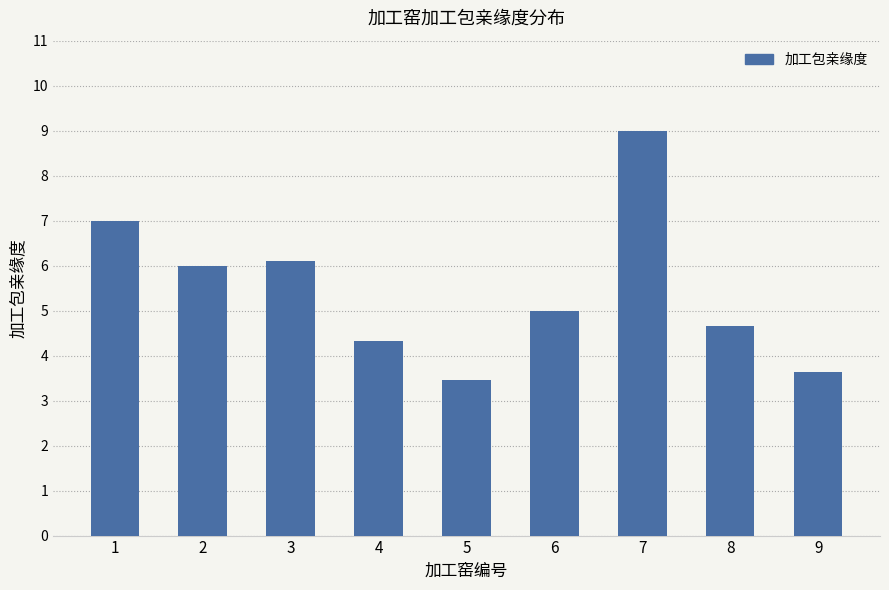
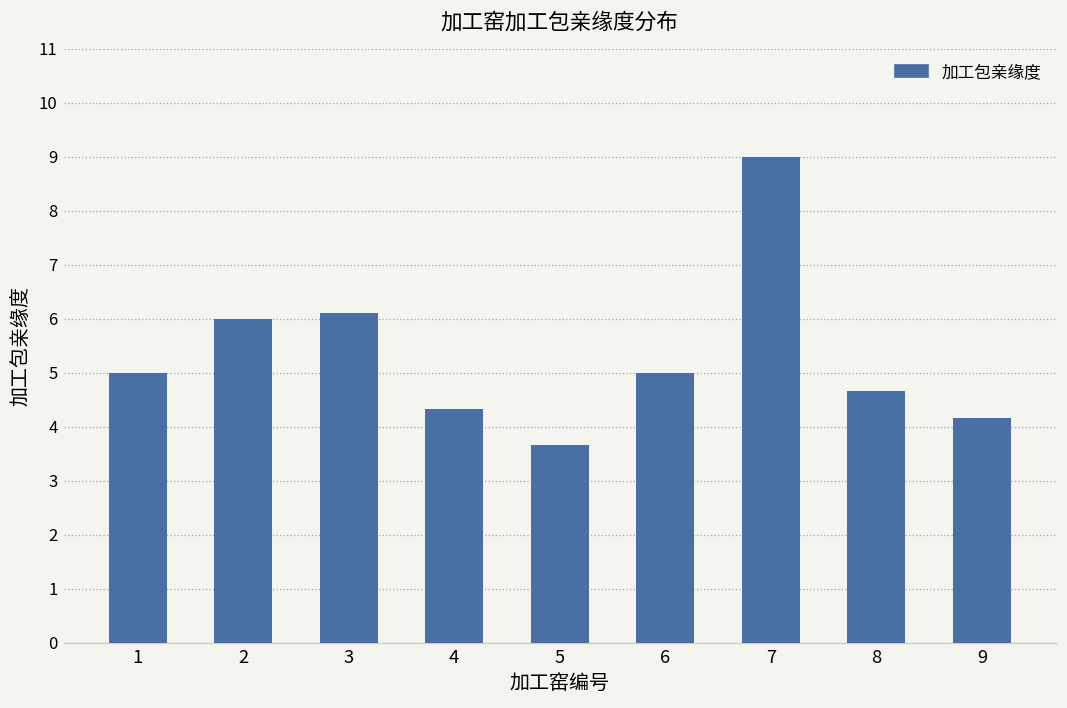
1: 7 -> 5
5: 3.5 -> 3.7
9: 3.6 -> 4.2
